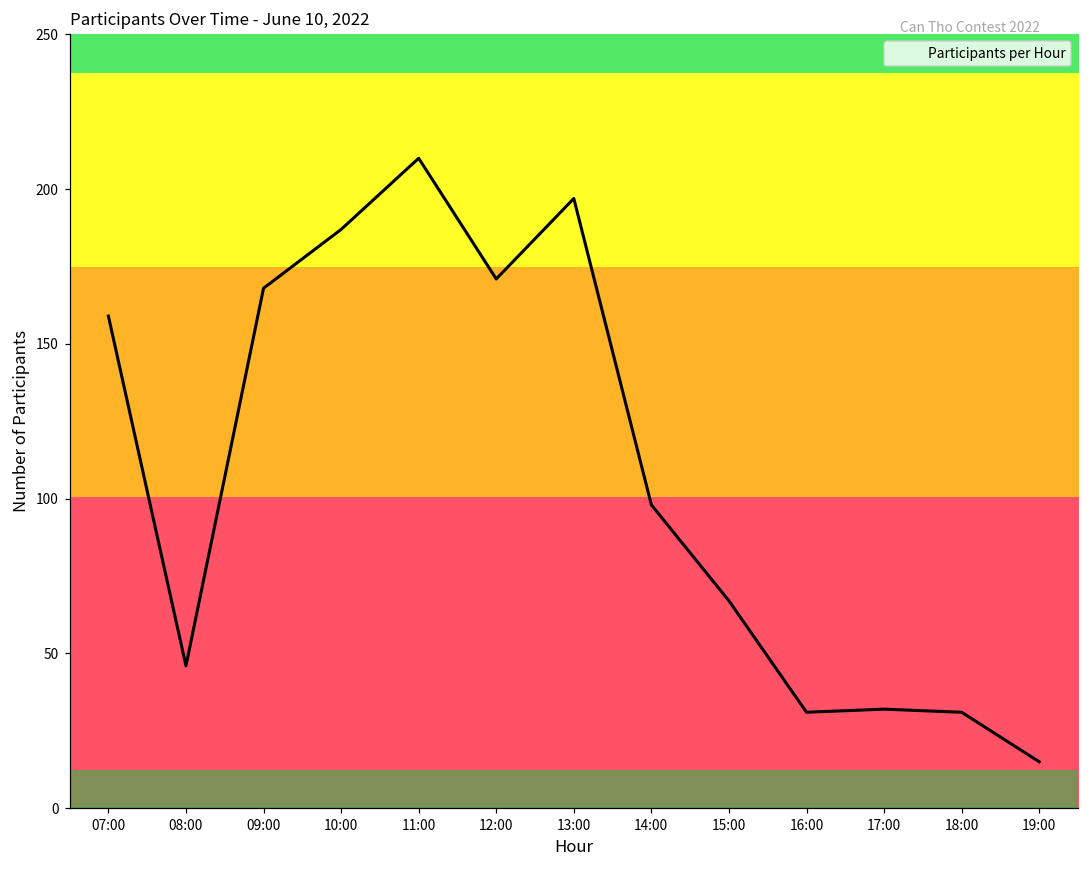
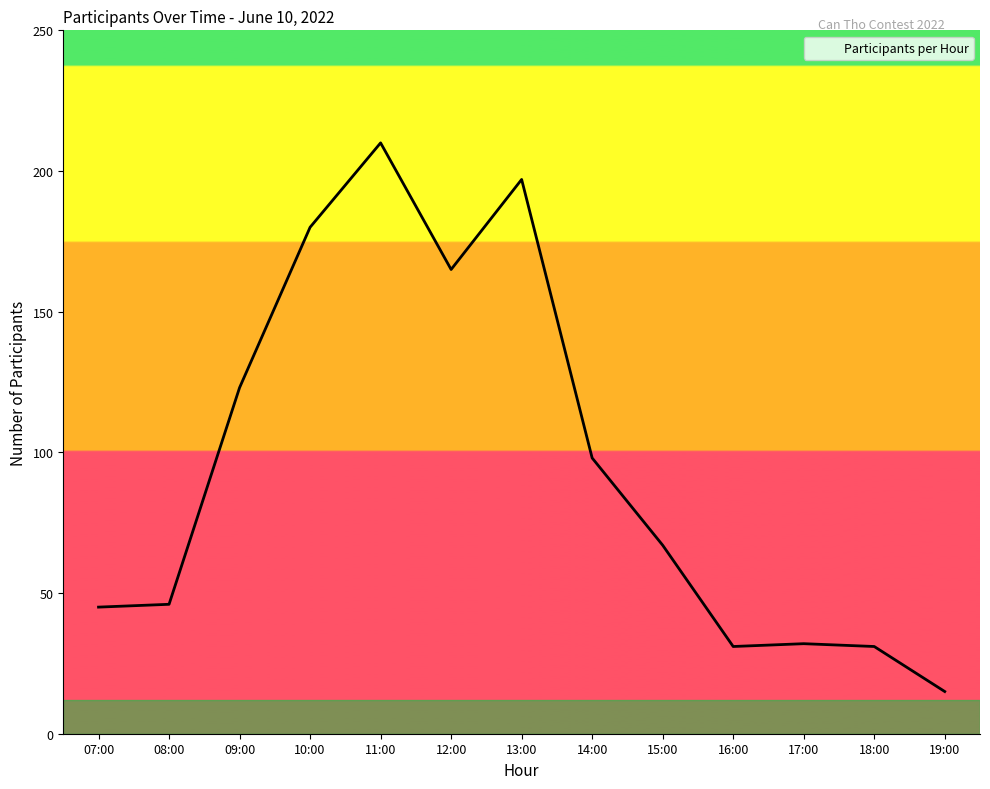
07:00: 159 -> 45
09:00: 168 -> 123
10:00: 187 -> 180
12:00: 171 -> 165
